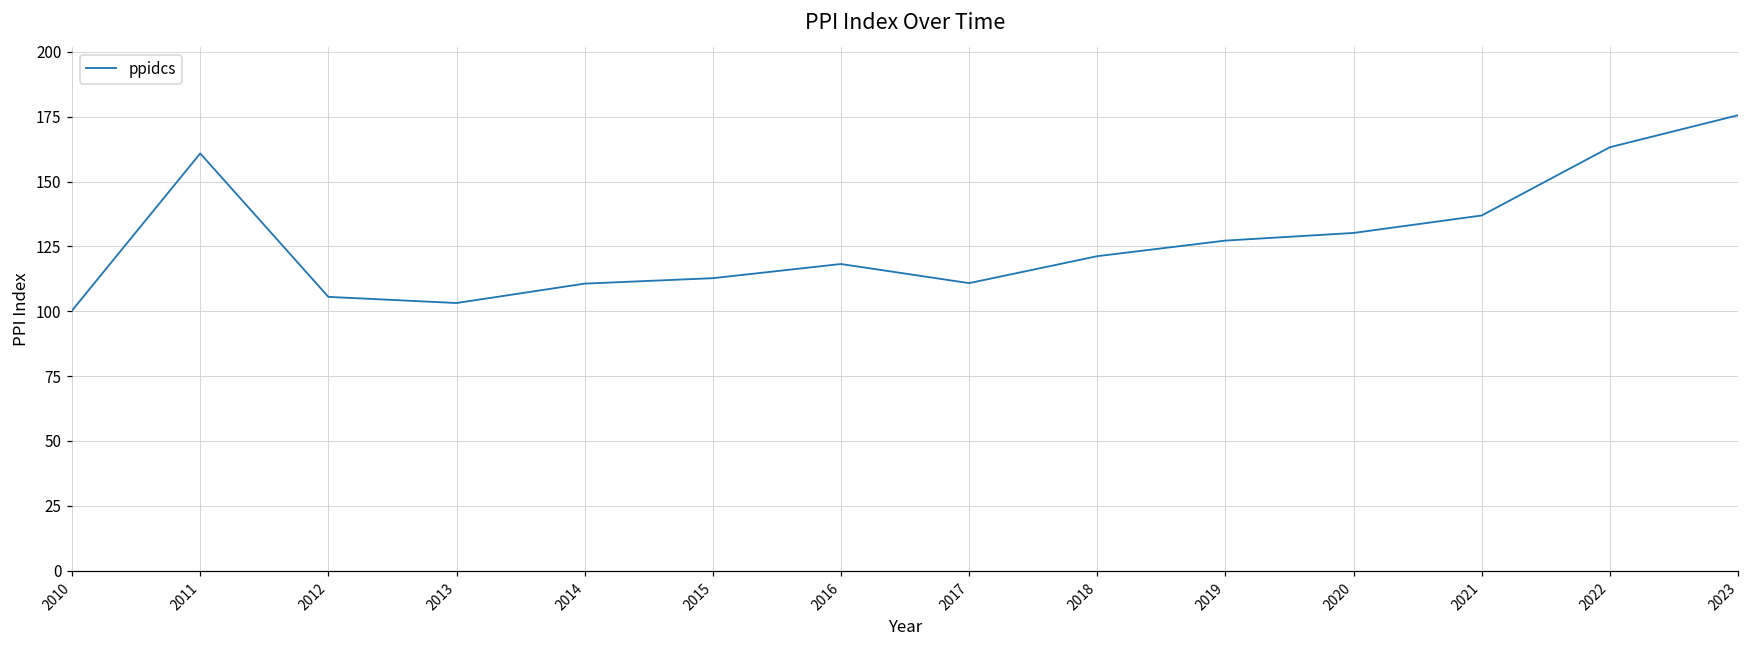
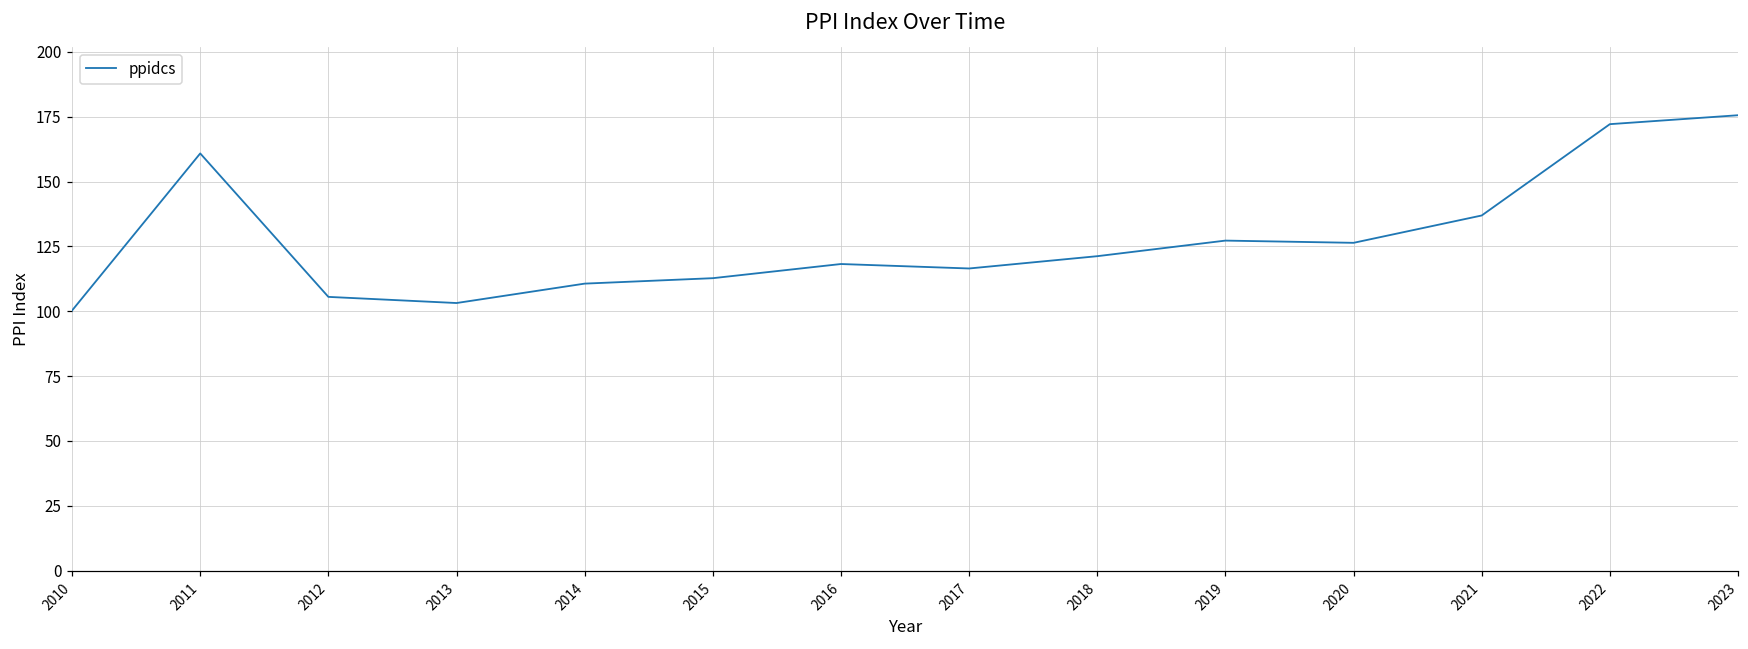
2017: 111 -> 116
2020: 130 -> 126
2022: 163 -> 172
